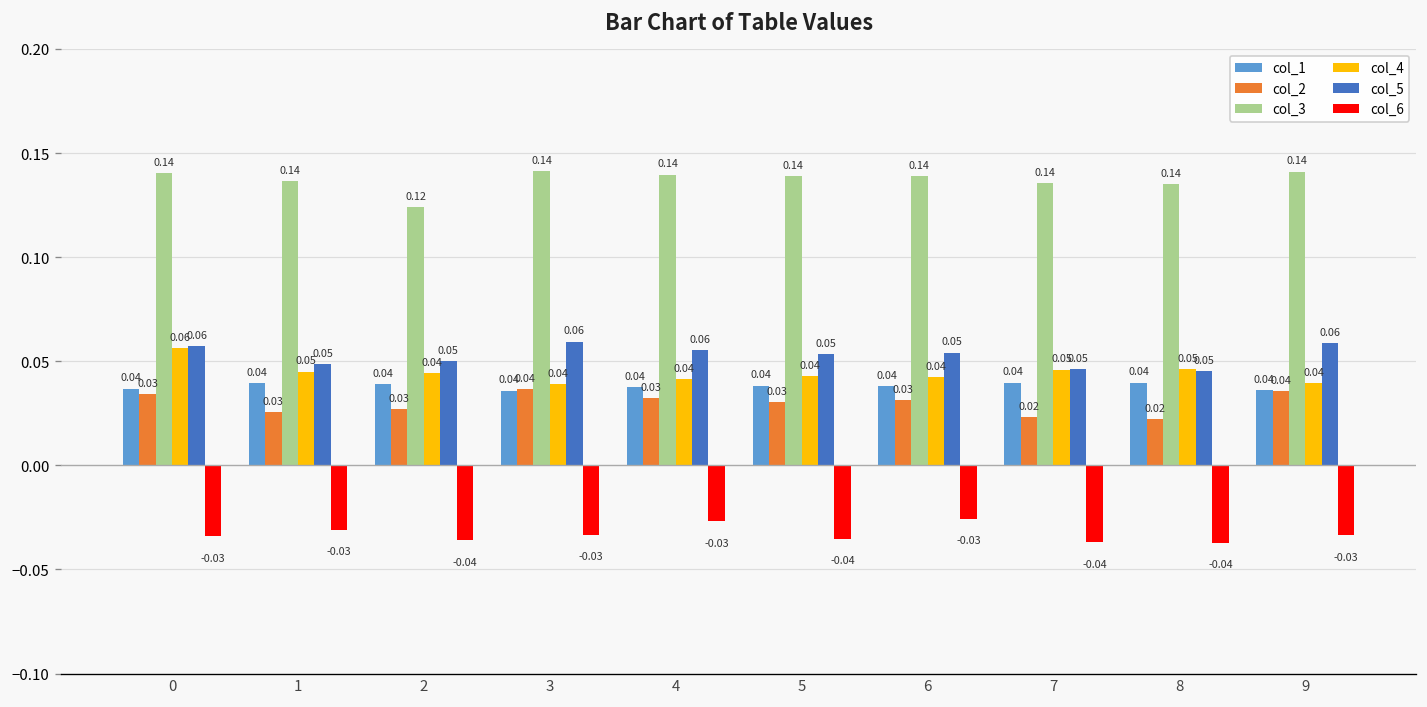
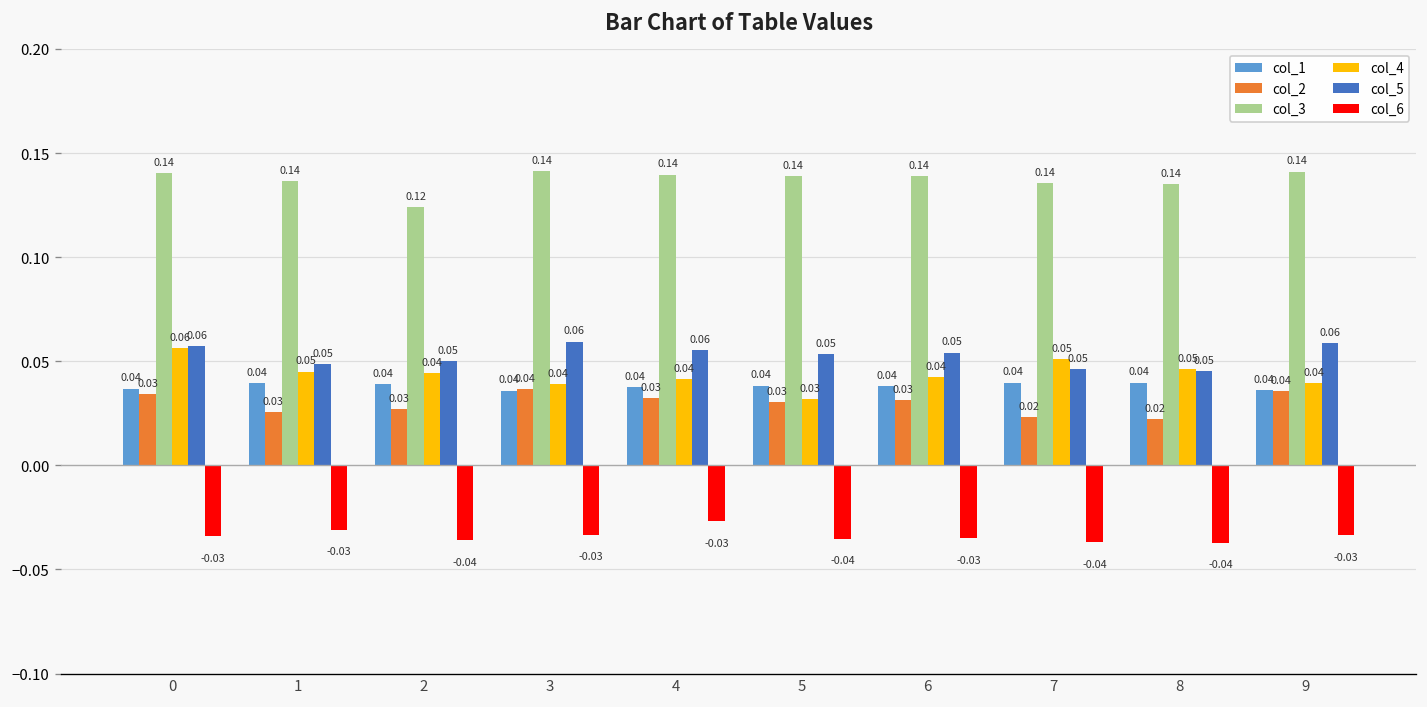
col_4, 5: 0.04 -> 0.03
col_6, 6: -0.026 -> -0.035
col_4, 7: 0.046 -> 0.051
